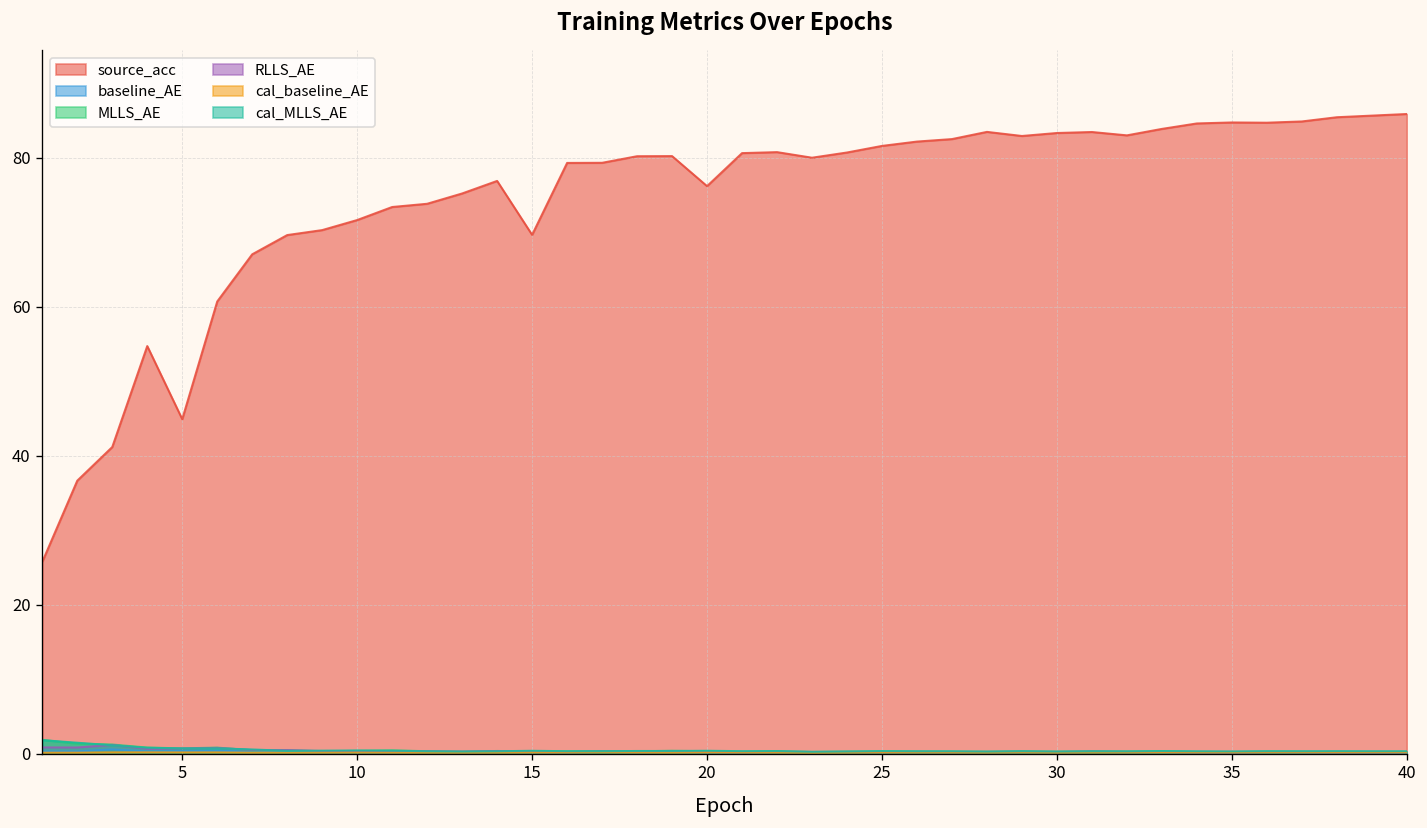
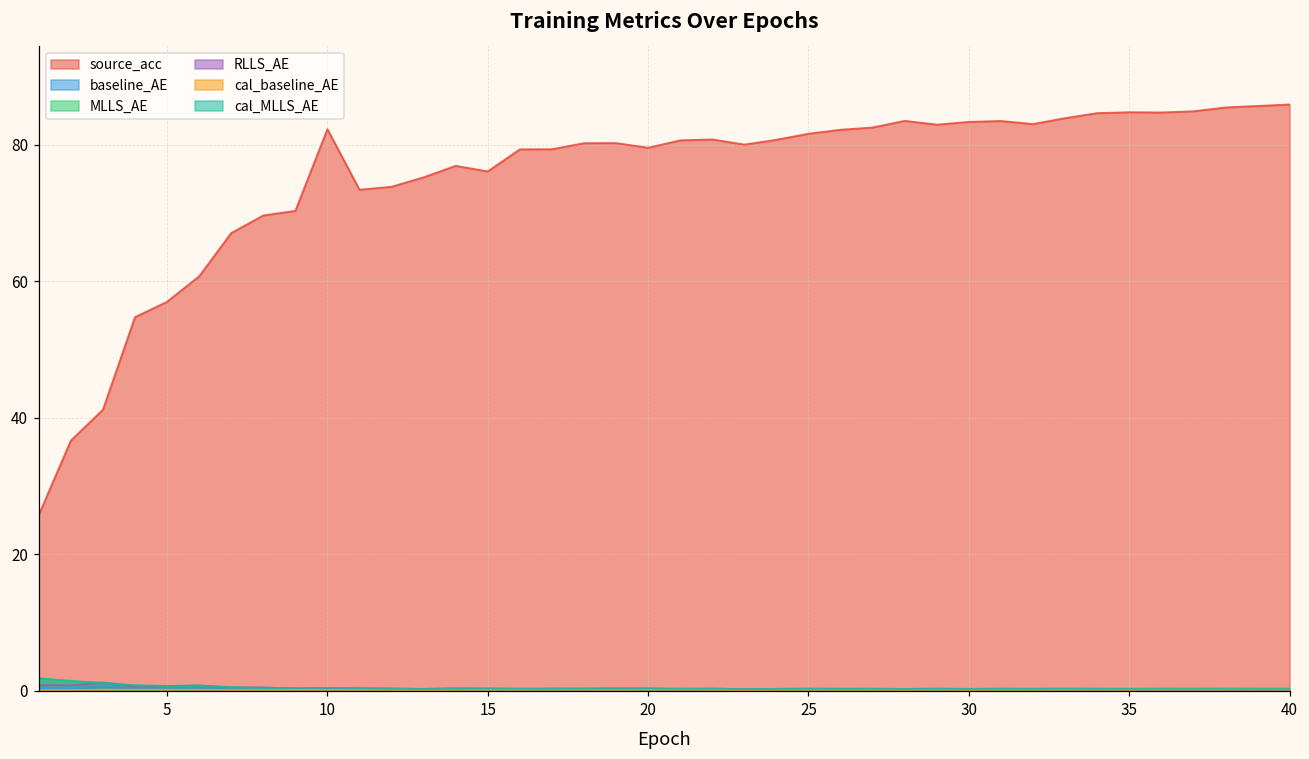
source_acc, 5: 45 -> 57
source_acc, 10: 72 -> 82
source_acc, 15: 70 -> 76
source_acc, 20: 76 -> 80
